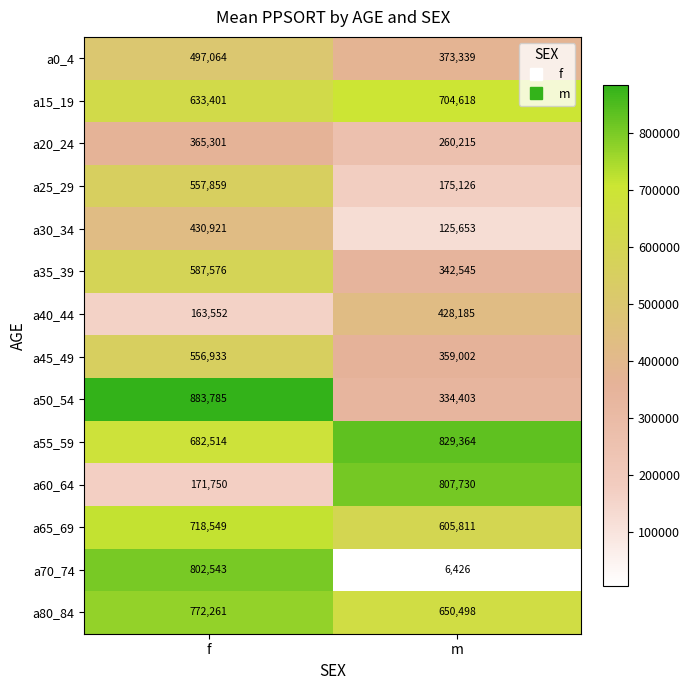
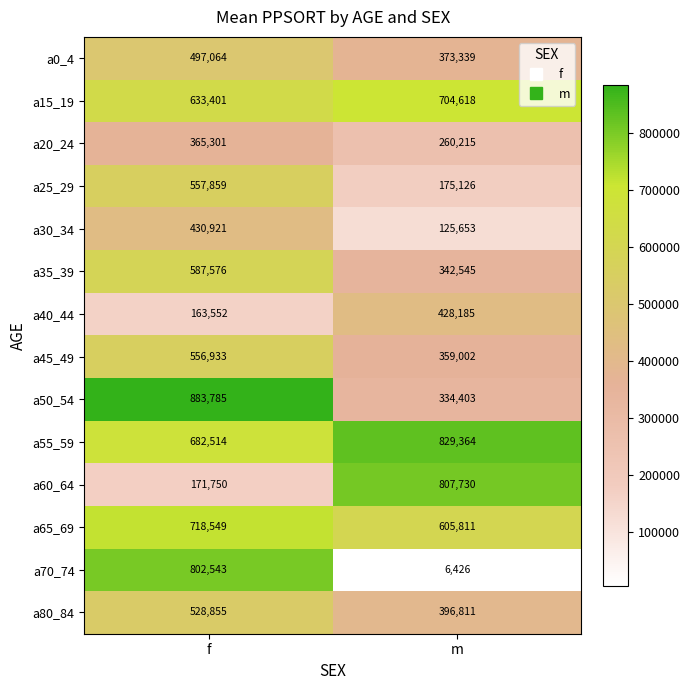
a80_84, f: 772,261 -> 528,855
a80_84, m: 650,498 -> 396,811
